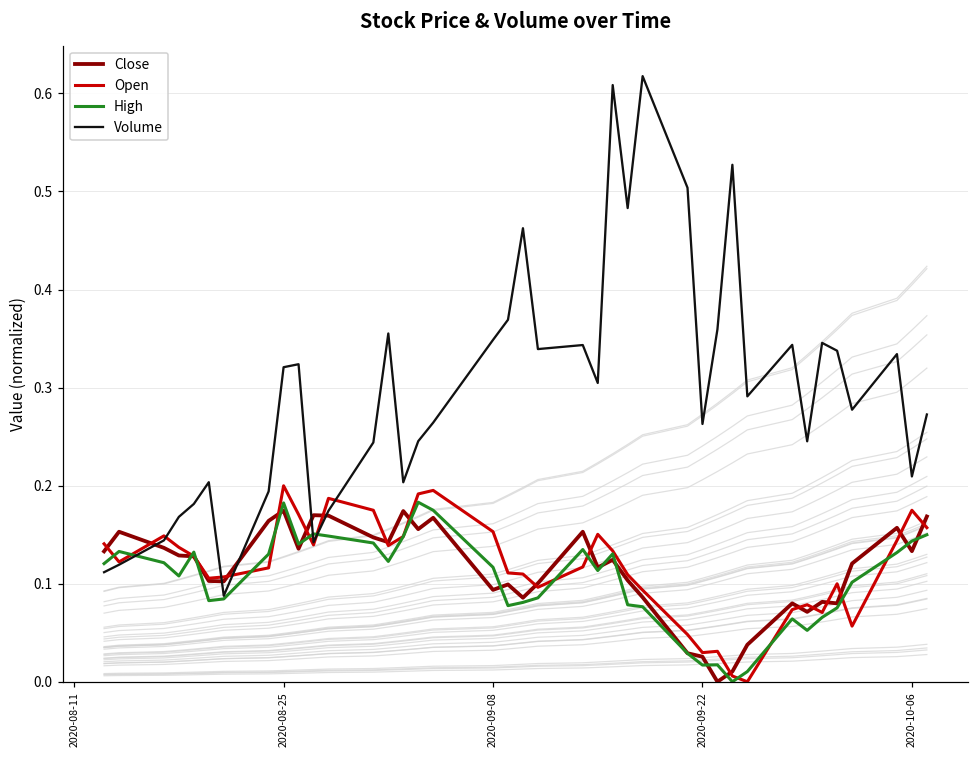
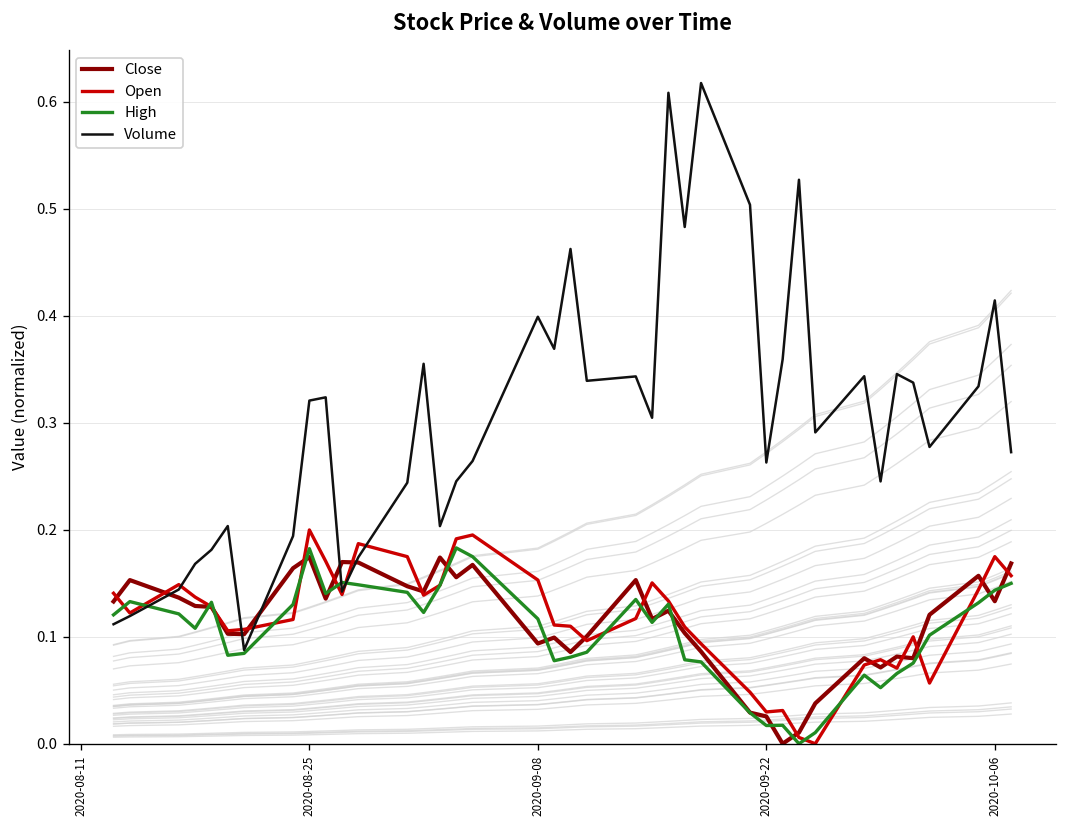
Volume, 2020-09-08: 0.35 -> 0.40
Volume, 2020-10-06: 0.21 -> 0.41
